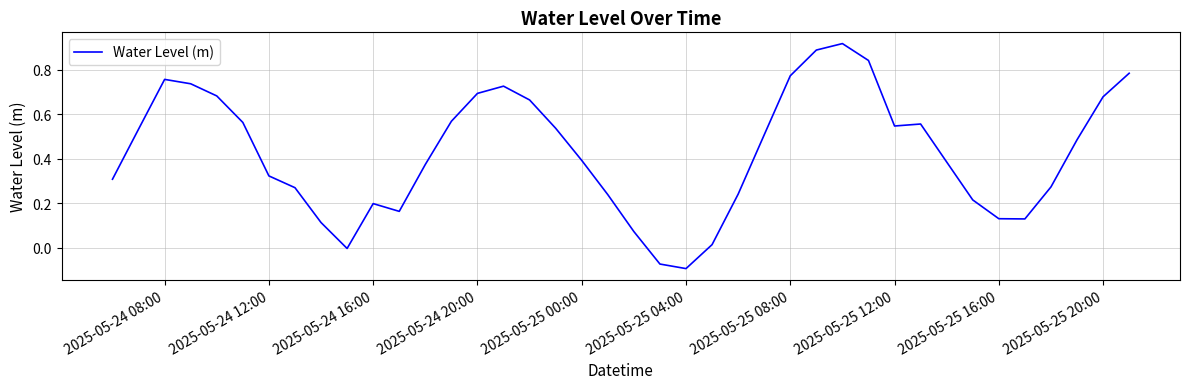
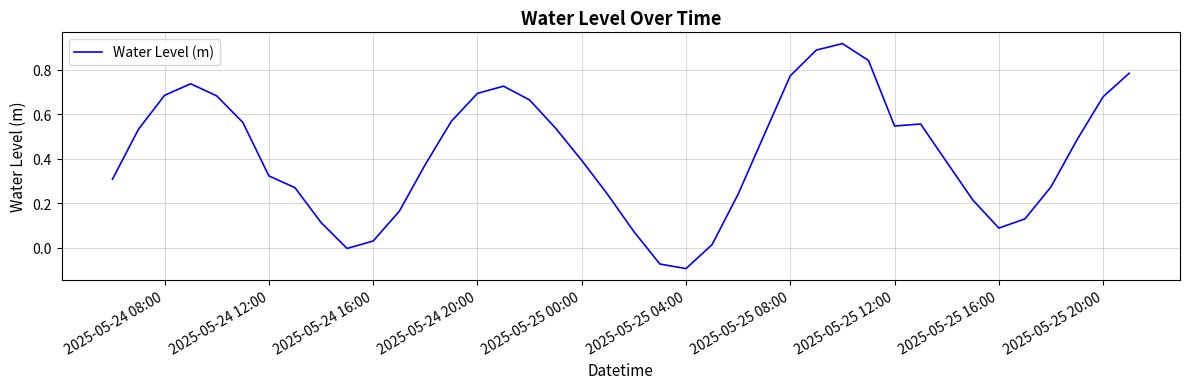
2025-05-24 08:00: 0.76 -> 0.69
2025-05-24 16:00: 0.20 -> 0.03
2025-05-25 16:00: 0.13 -> 0.09
